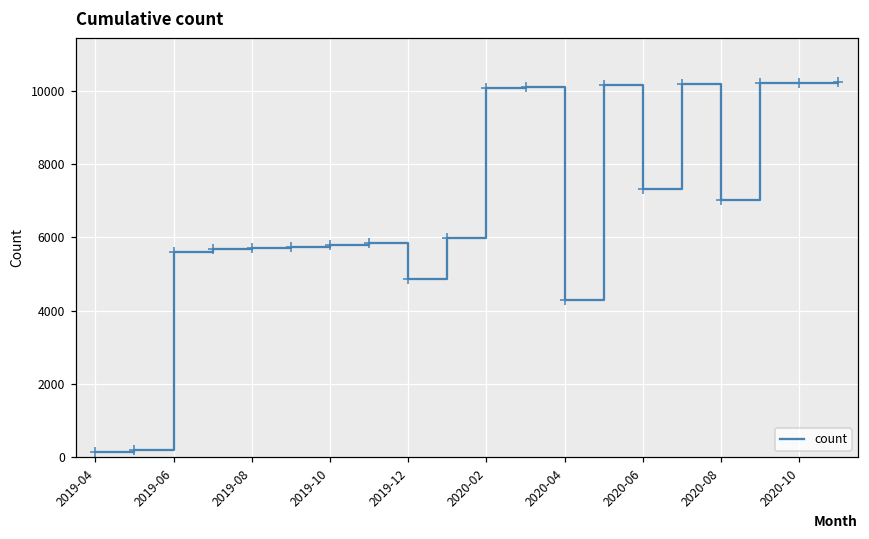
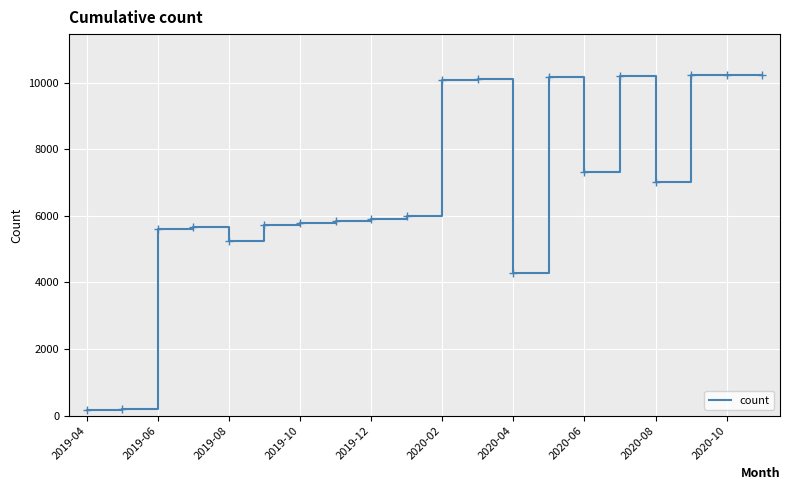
2019-08: 5700 -> 5300
2019-12: 4900 -> 5900
